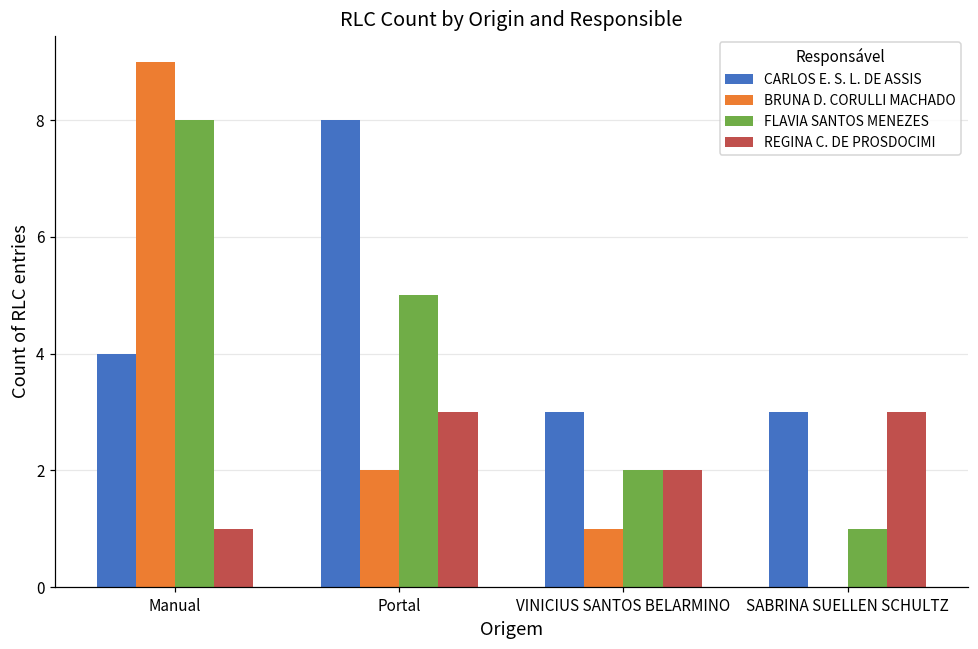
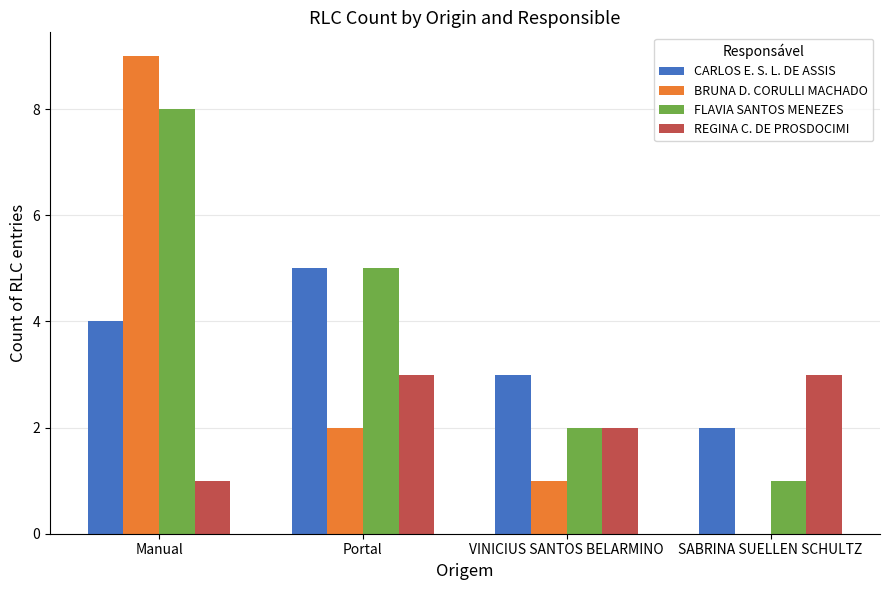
CARLOS E. S. L. DE ASSIS, Portal: 8 -> 5
CARLOS E. S. L. DE ASSIS, SABRINA SUELLEN SCHULTZ: 3 -> 2
